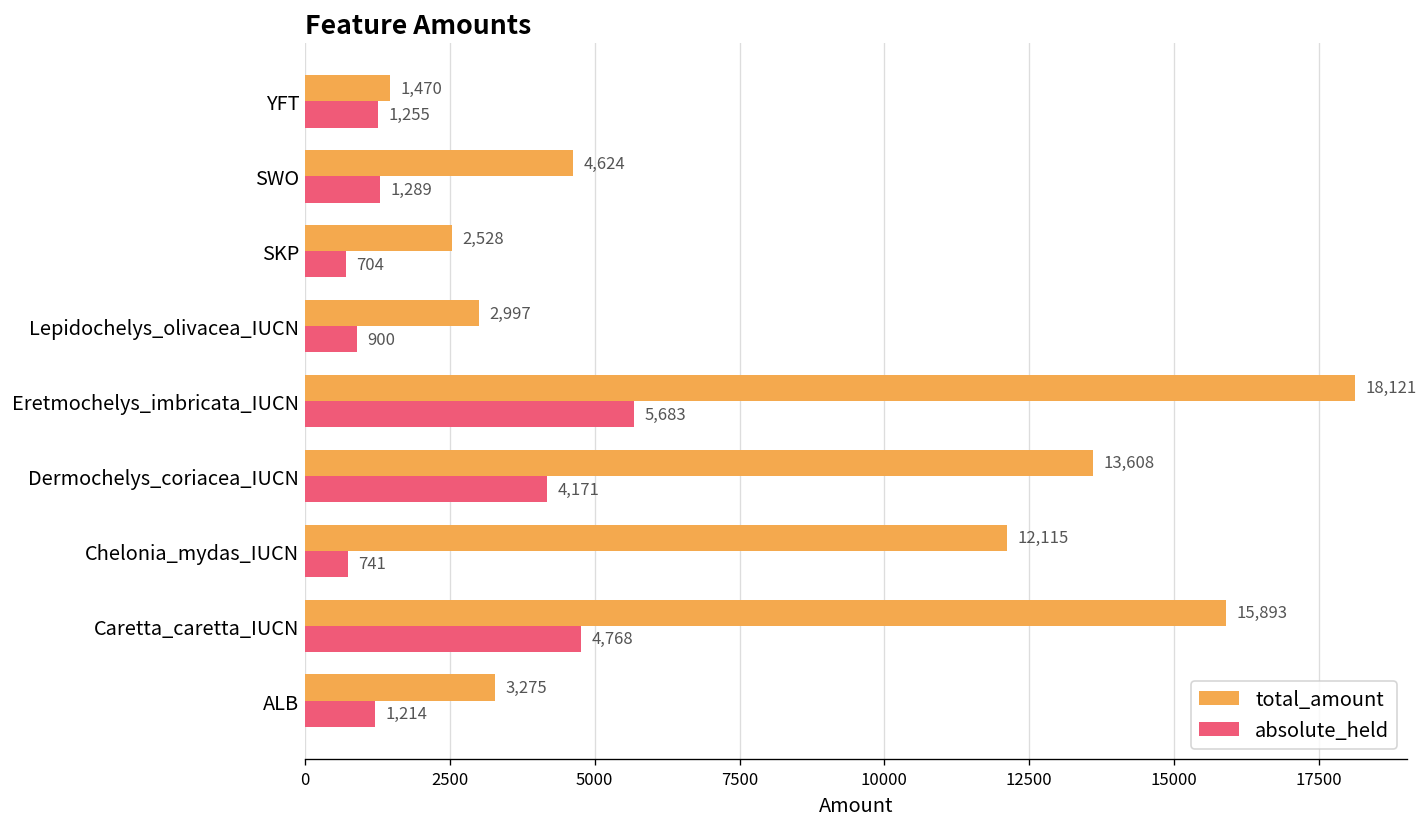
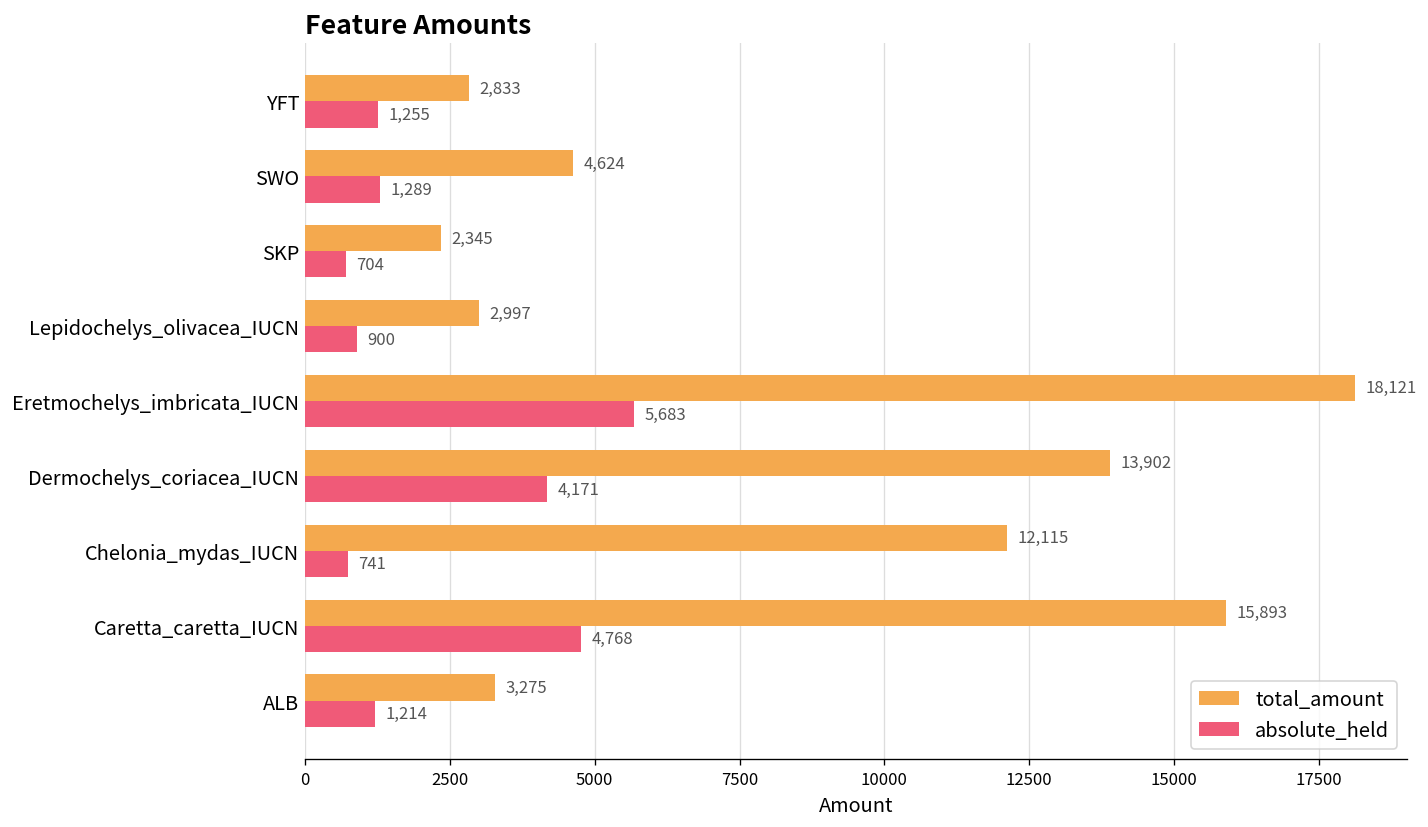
total_amount, YFT: 1,470 -> 2,833
total_amount, SKP: 2,528 -> 2,345
total_amount, Dermochelys_coriacea_IUCN: 13,608 -> 13,902
